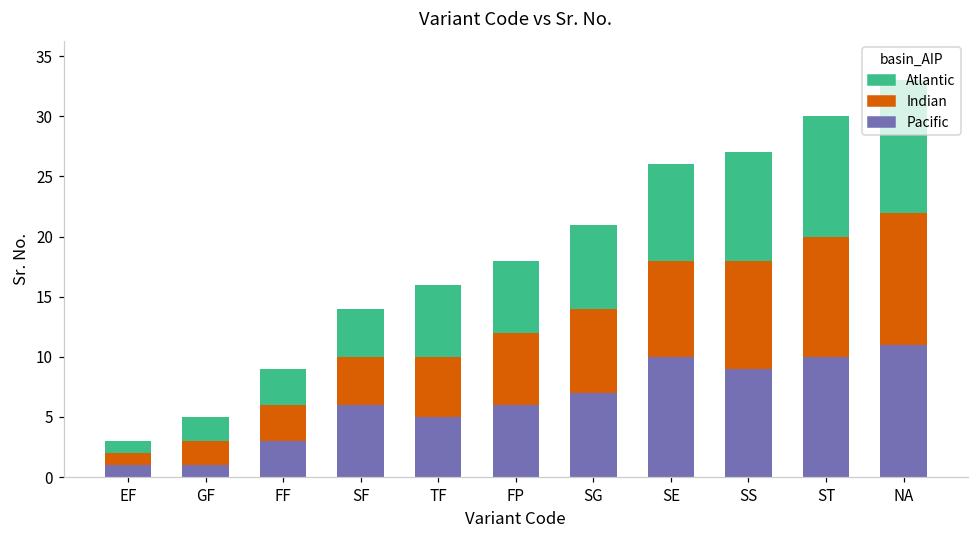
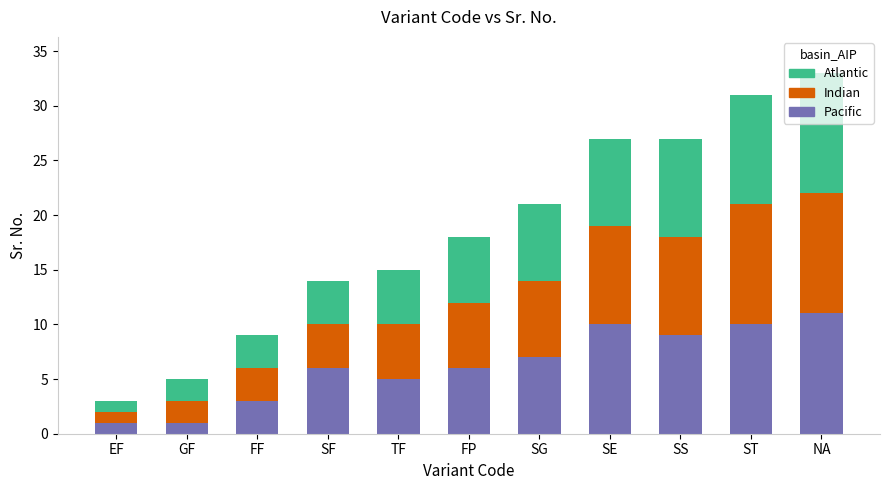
Atlantic, TF: 6 -> 5
Indian, SE: 8 -> 9
Indian, ST: 10 -> 11
